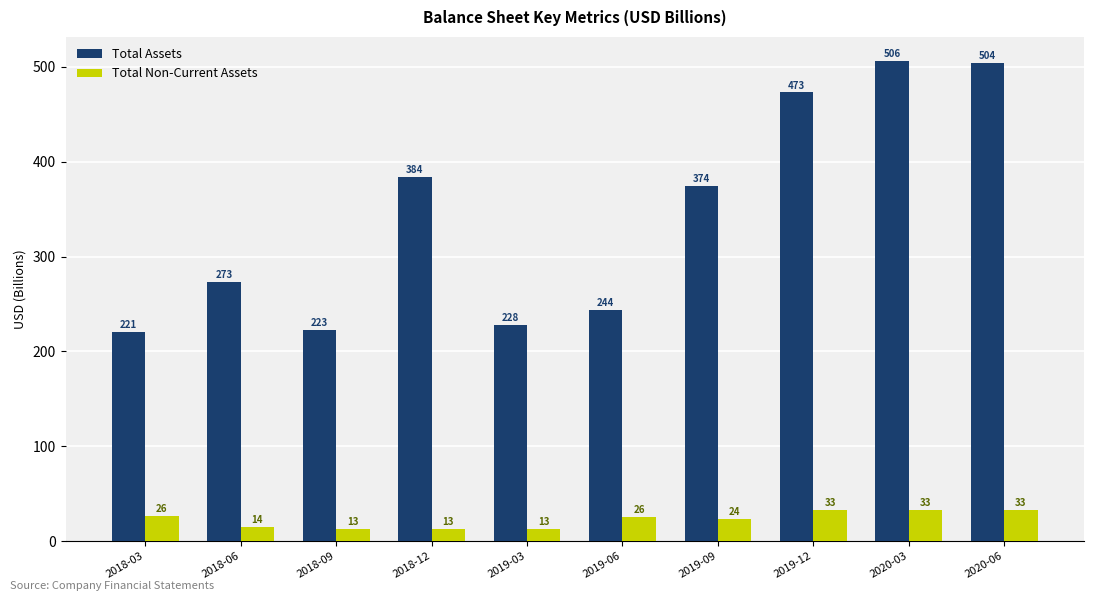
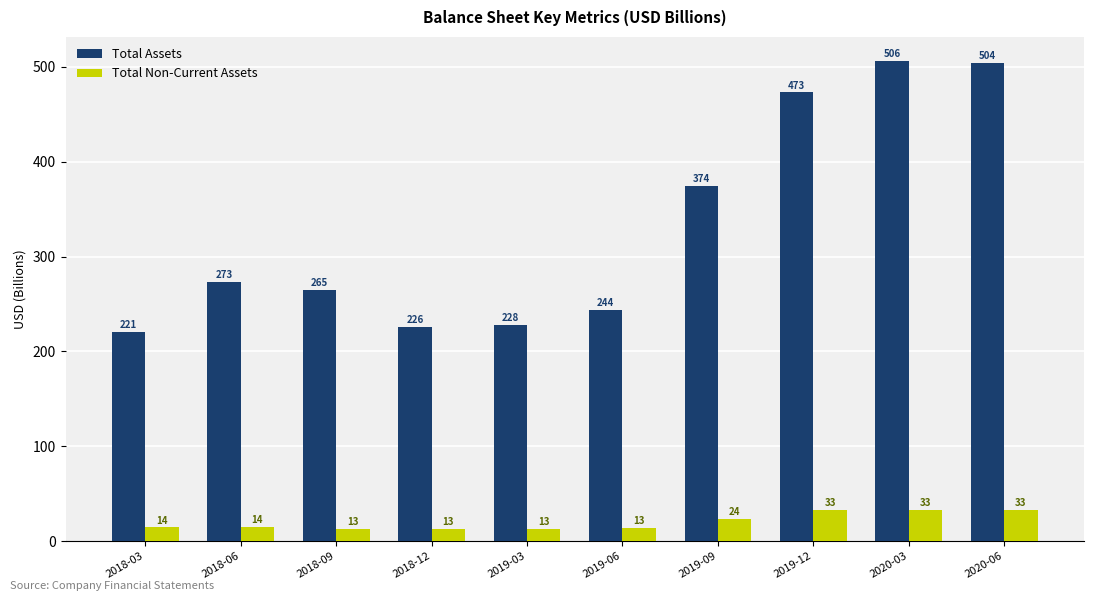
Total Non-Current Assets, 2018-03: 26 -> 14
Total Assets, 2018-09: 223 -> 265
Total Assets, 2018-12: 384 -> 226
Total Non-Current Assets, 2019-06: 26 -> 13
